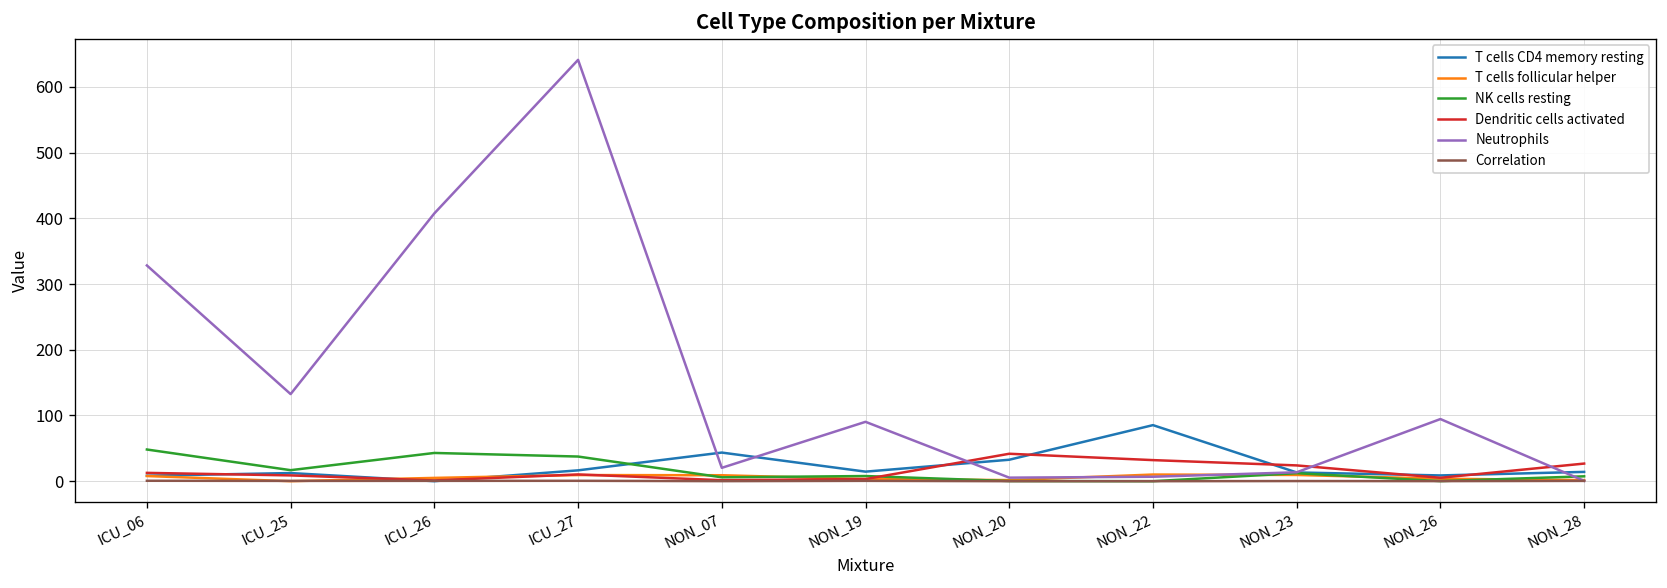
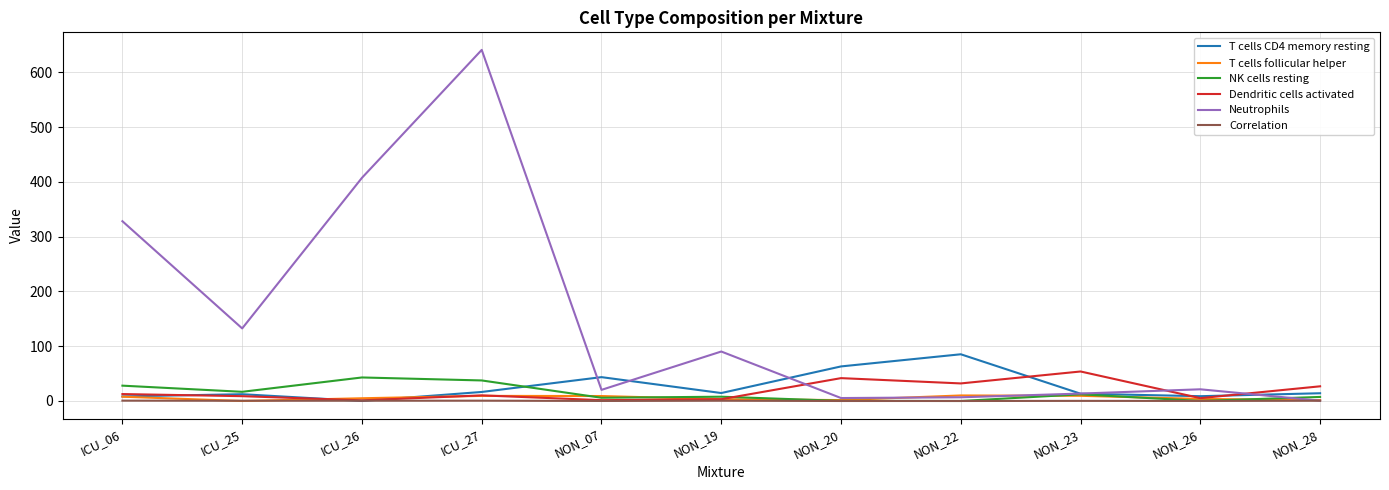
NK cells resting, ICU_06: 50 -> 30
T cells CD4 memory resting, NON_20: 30 -> 60
Dendritic cells activated, NON_23: 20 -> 50
Neutrophils, NON_26: 90 -> 20
